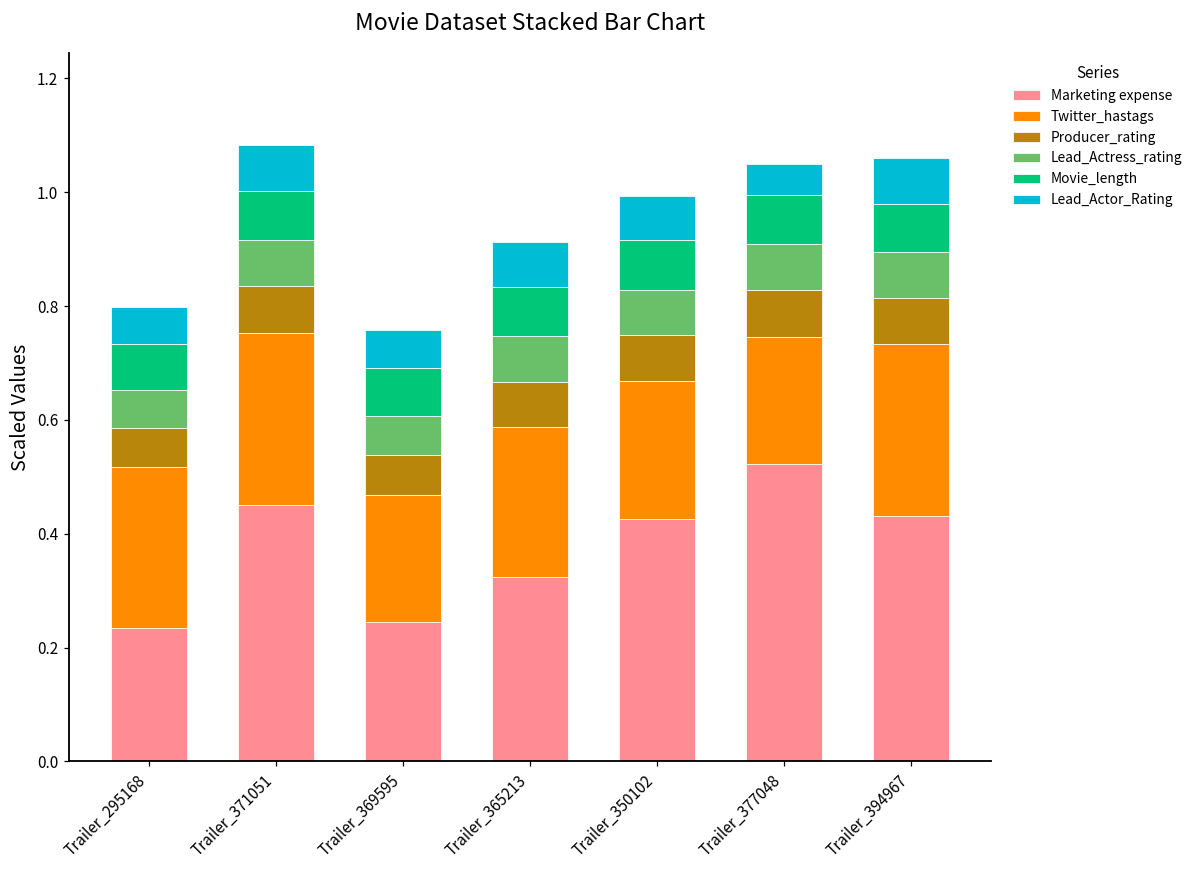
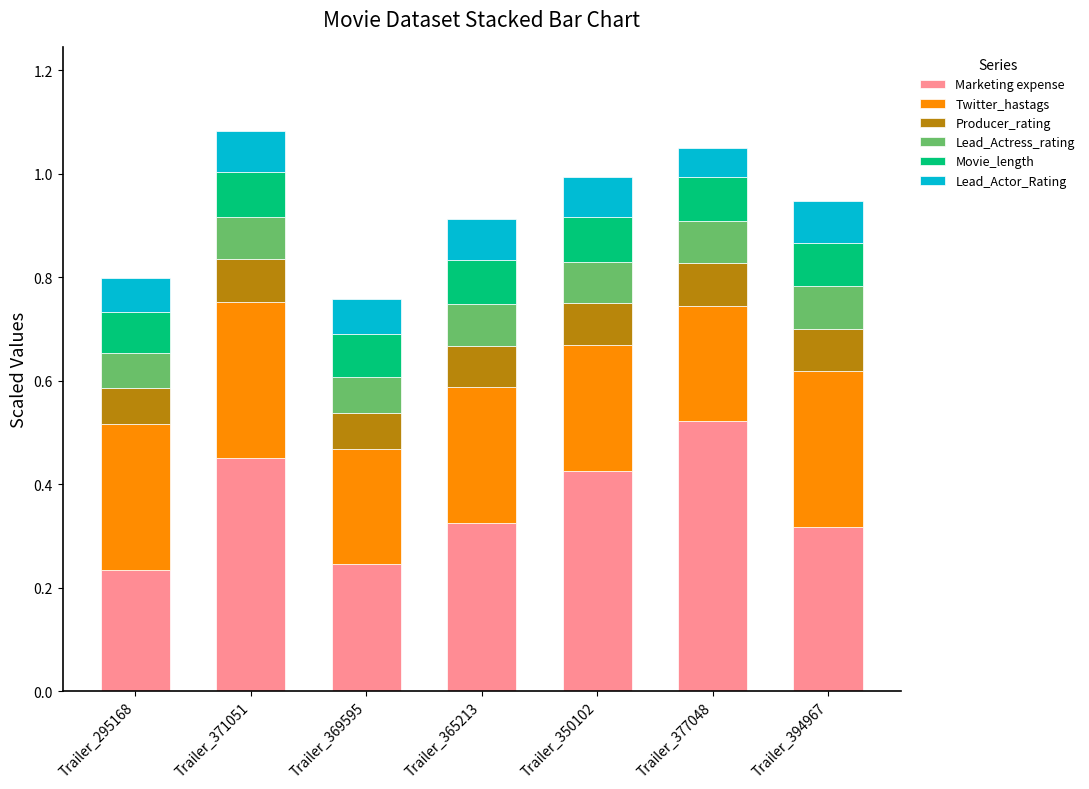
Marketing expense, Trailer_394967: 0.43 -> 0.32
